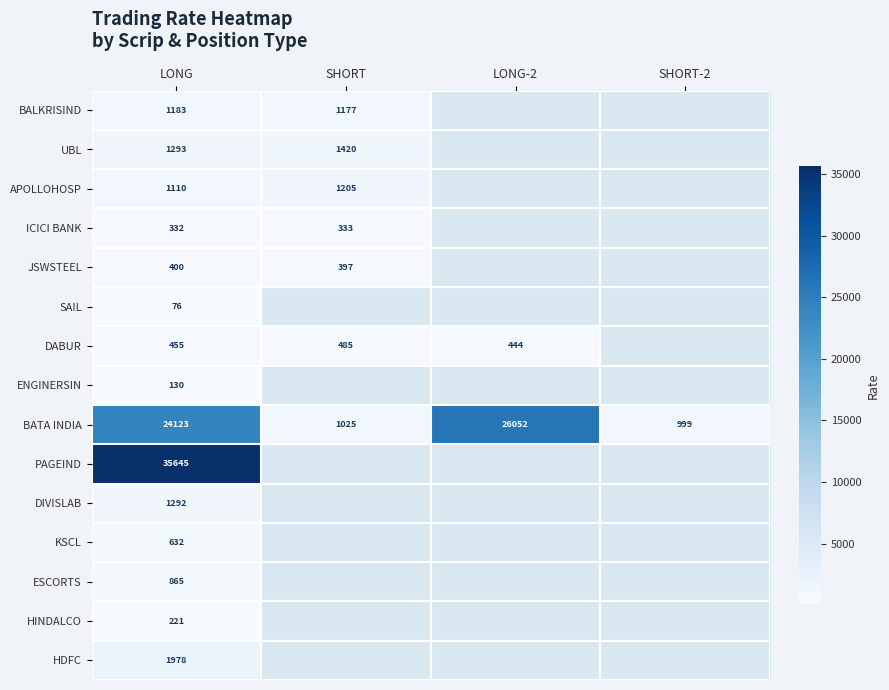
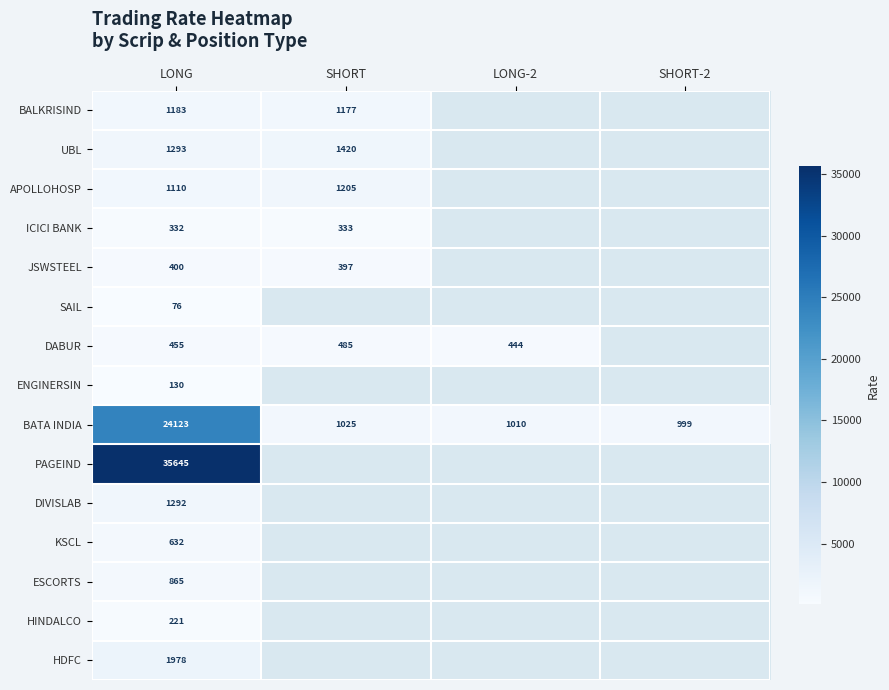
BATA INDIA, LONG-2: 26052 -> 1010
